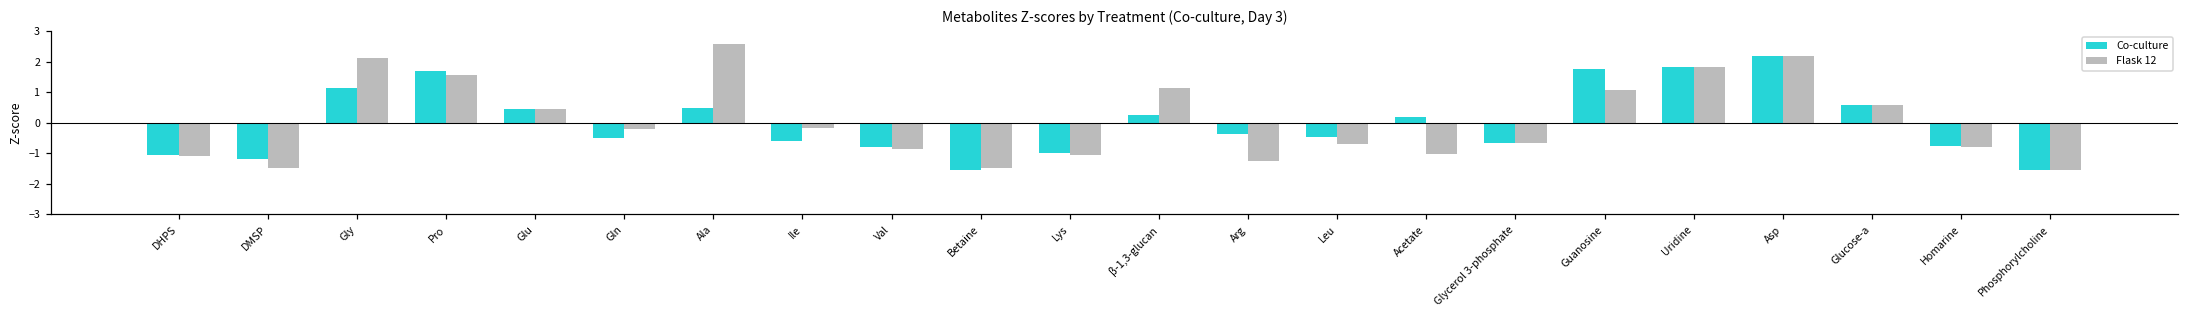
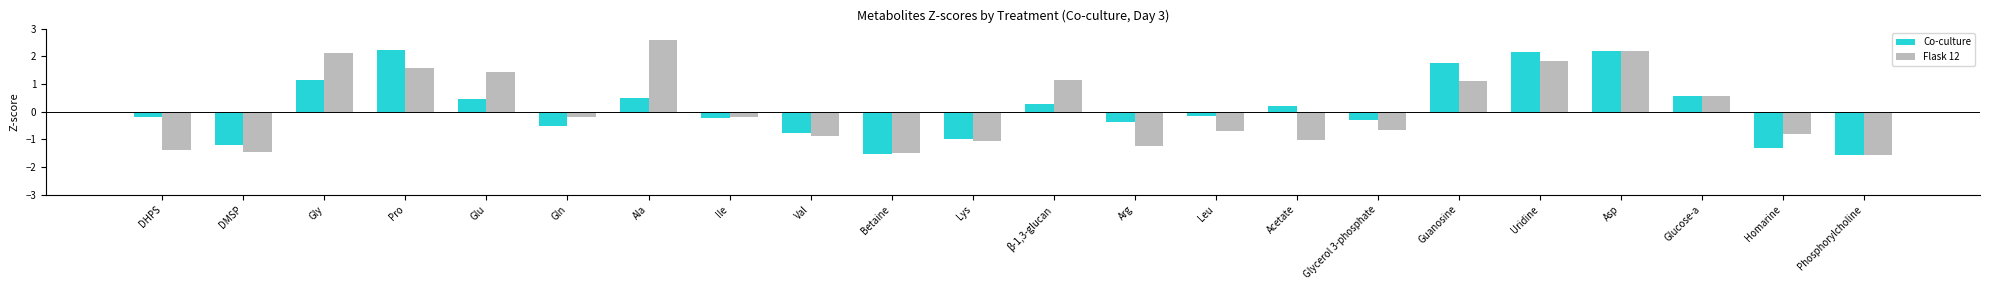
Co-culture, DHPS: -1.1 -> -0.2
Flask 12, DHPS: -1.1 -> -1.4
Co-culture, Pro: 1.7 -> 2.2
Flask 12, Glu: 0.5 -> 1.4
Co-culture, Ile: -0.6 -> -0.2
Co-culture, Leu: -0.5 -> -0.2
Co-culture, Glycerol 3-phosphate: -0.7 -> -0.3
Co-culture, Uridine: 1.8 -> 2.1
Co-culture, Homarine: -0.8 -> -1.3
